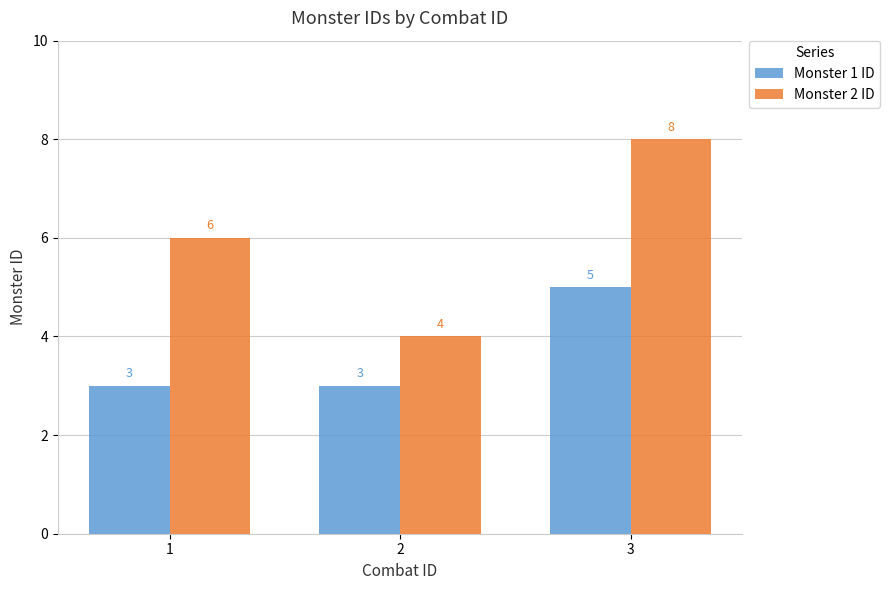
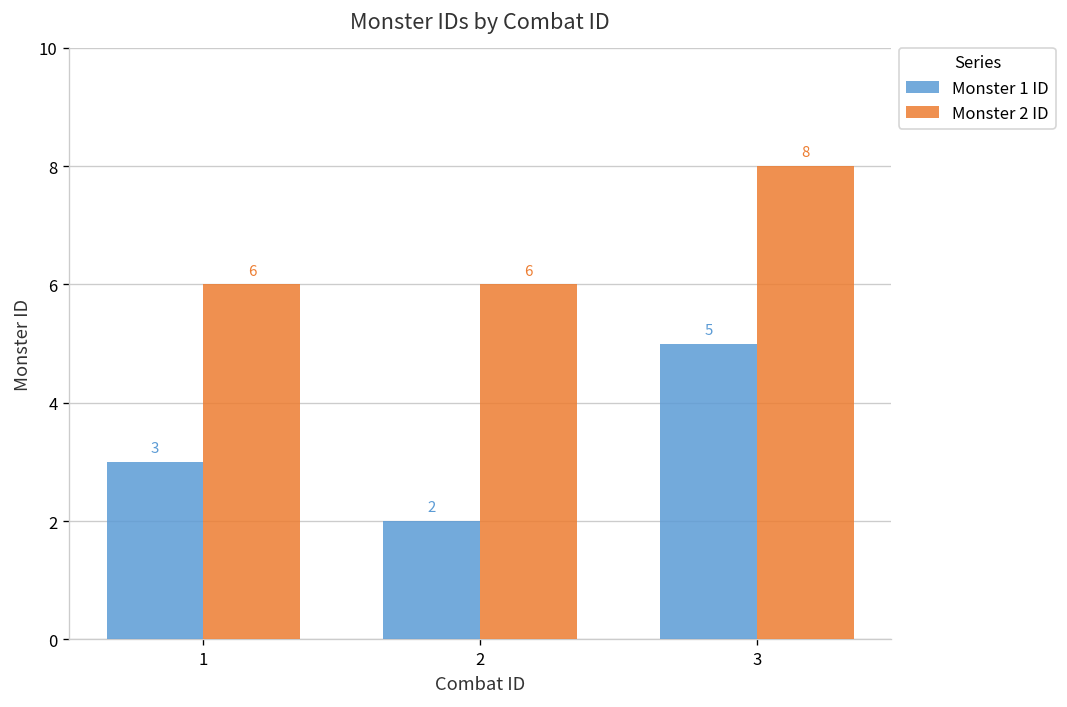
Monster 1 ID, 2: 3 -> 2
Monster 2 ID, 2: 4 -> 6
